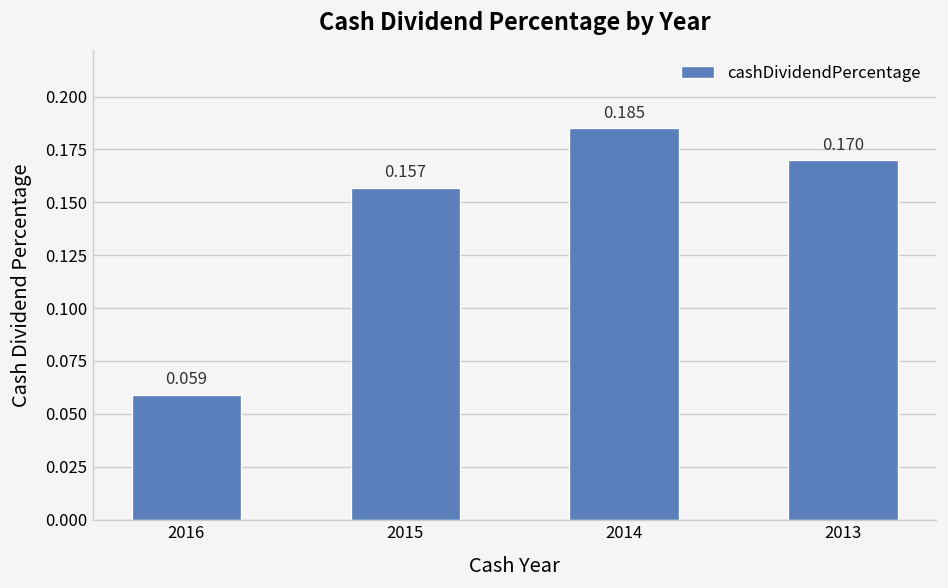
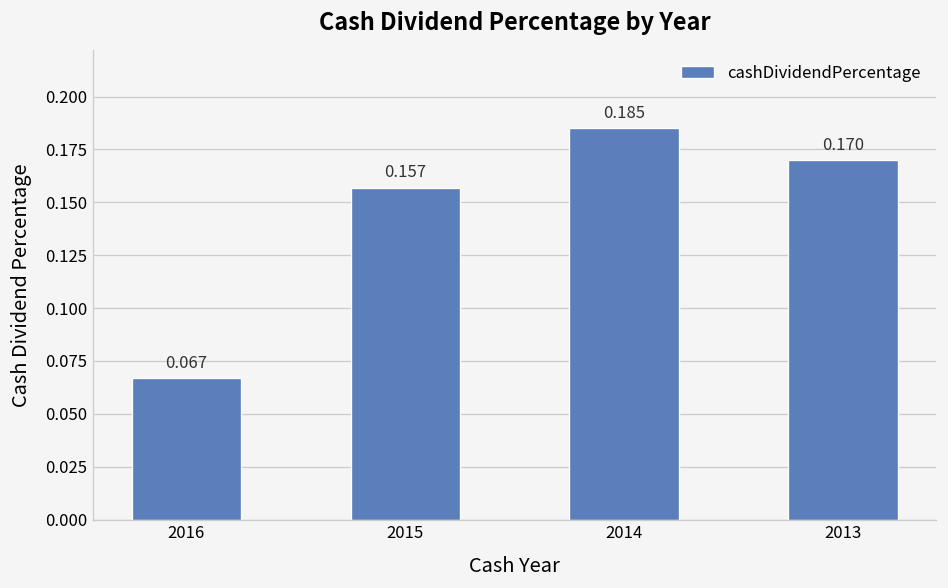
2016: 0.059 -> 0.067
